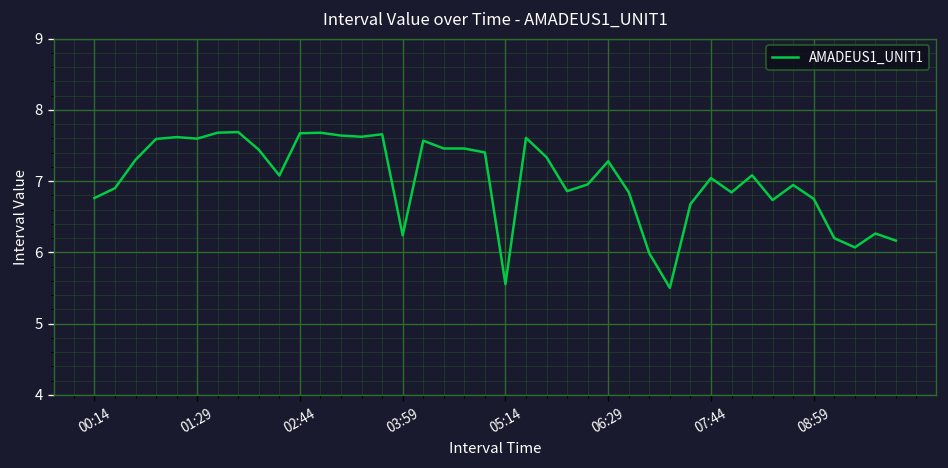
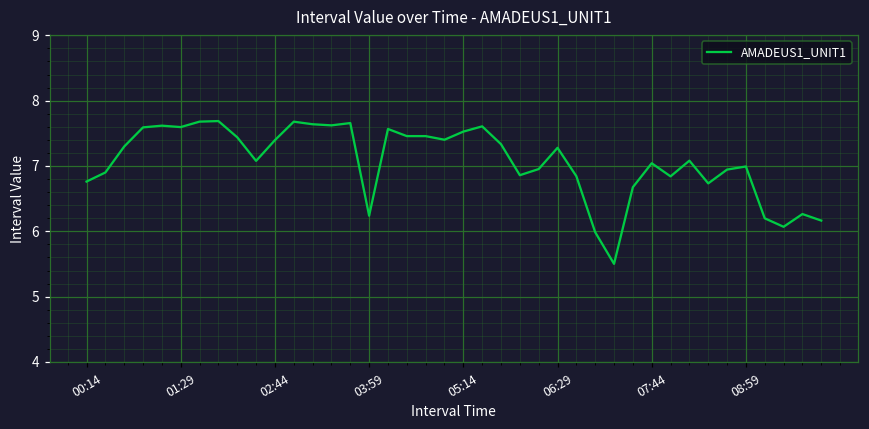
02:44: 7.7 -> 7.4
05:14: 5.6 -> 7.5
08:59: 6.8 -> 7.0
